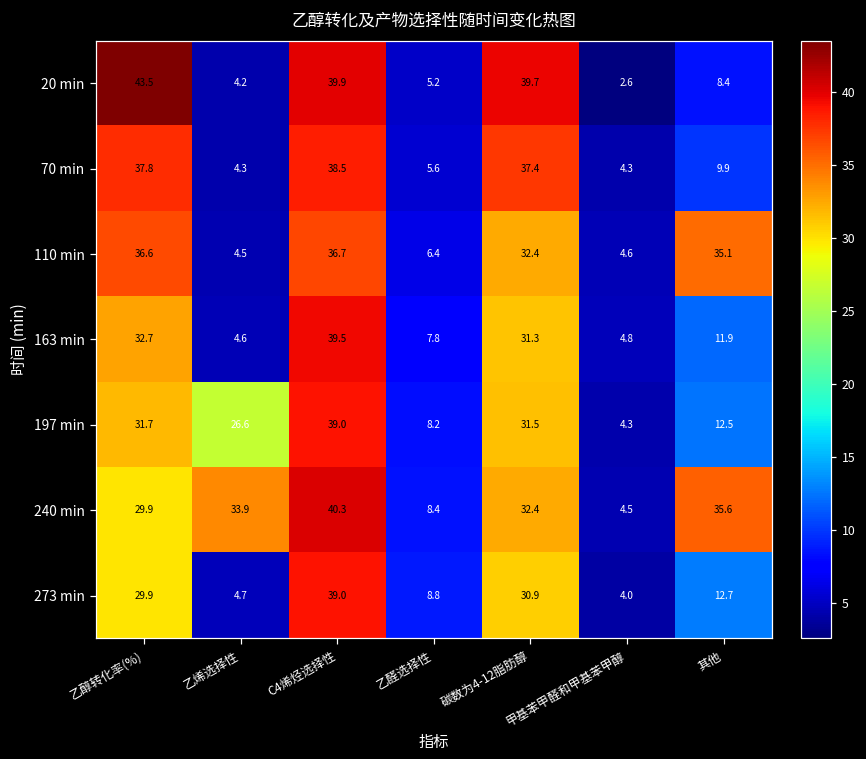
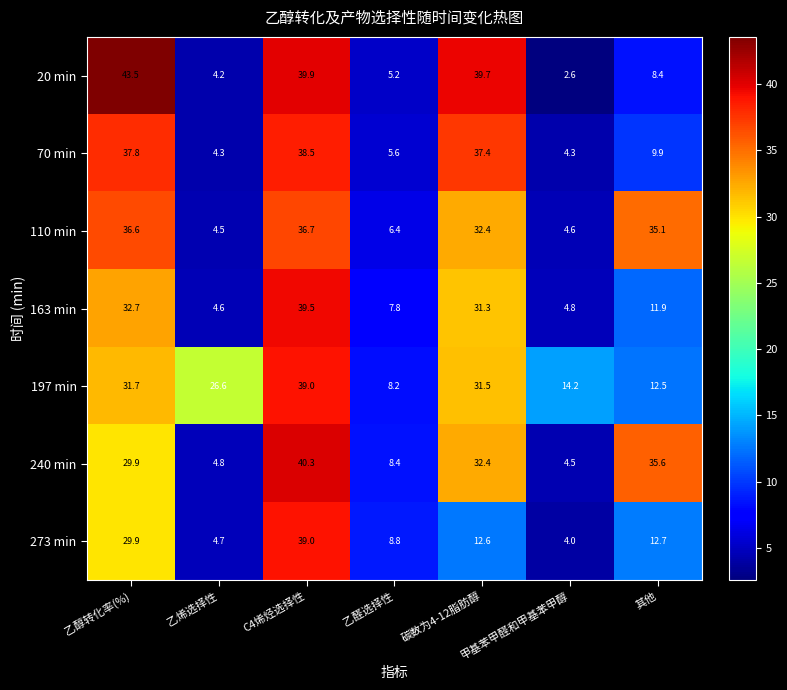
197 min, 甲基苯甲醛和甲基苯甲醇: 4.3 -> 14.2
240 min, 乙烯选择性: 33.9 -> 4.8
273 min, 碳数为4-12脂肪醇: 30.9 -> 12.6
